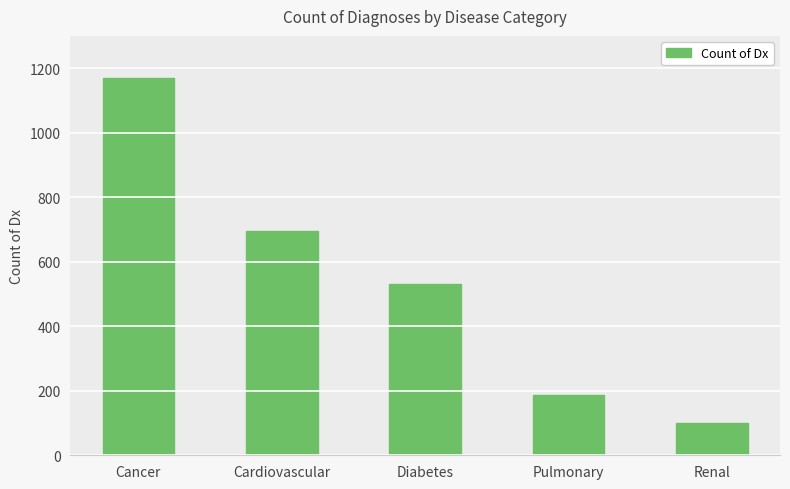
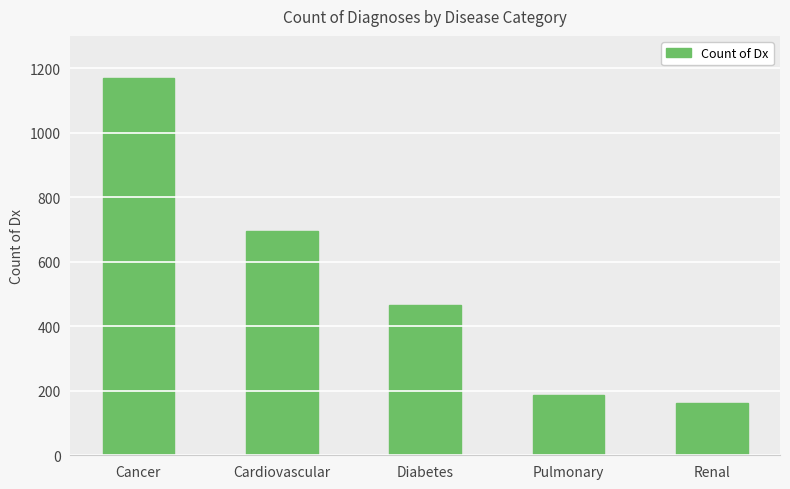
Diabetes: 530 -> 470
Renal: 100 -> 160
